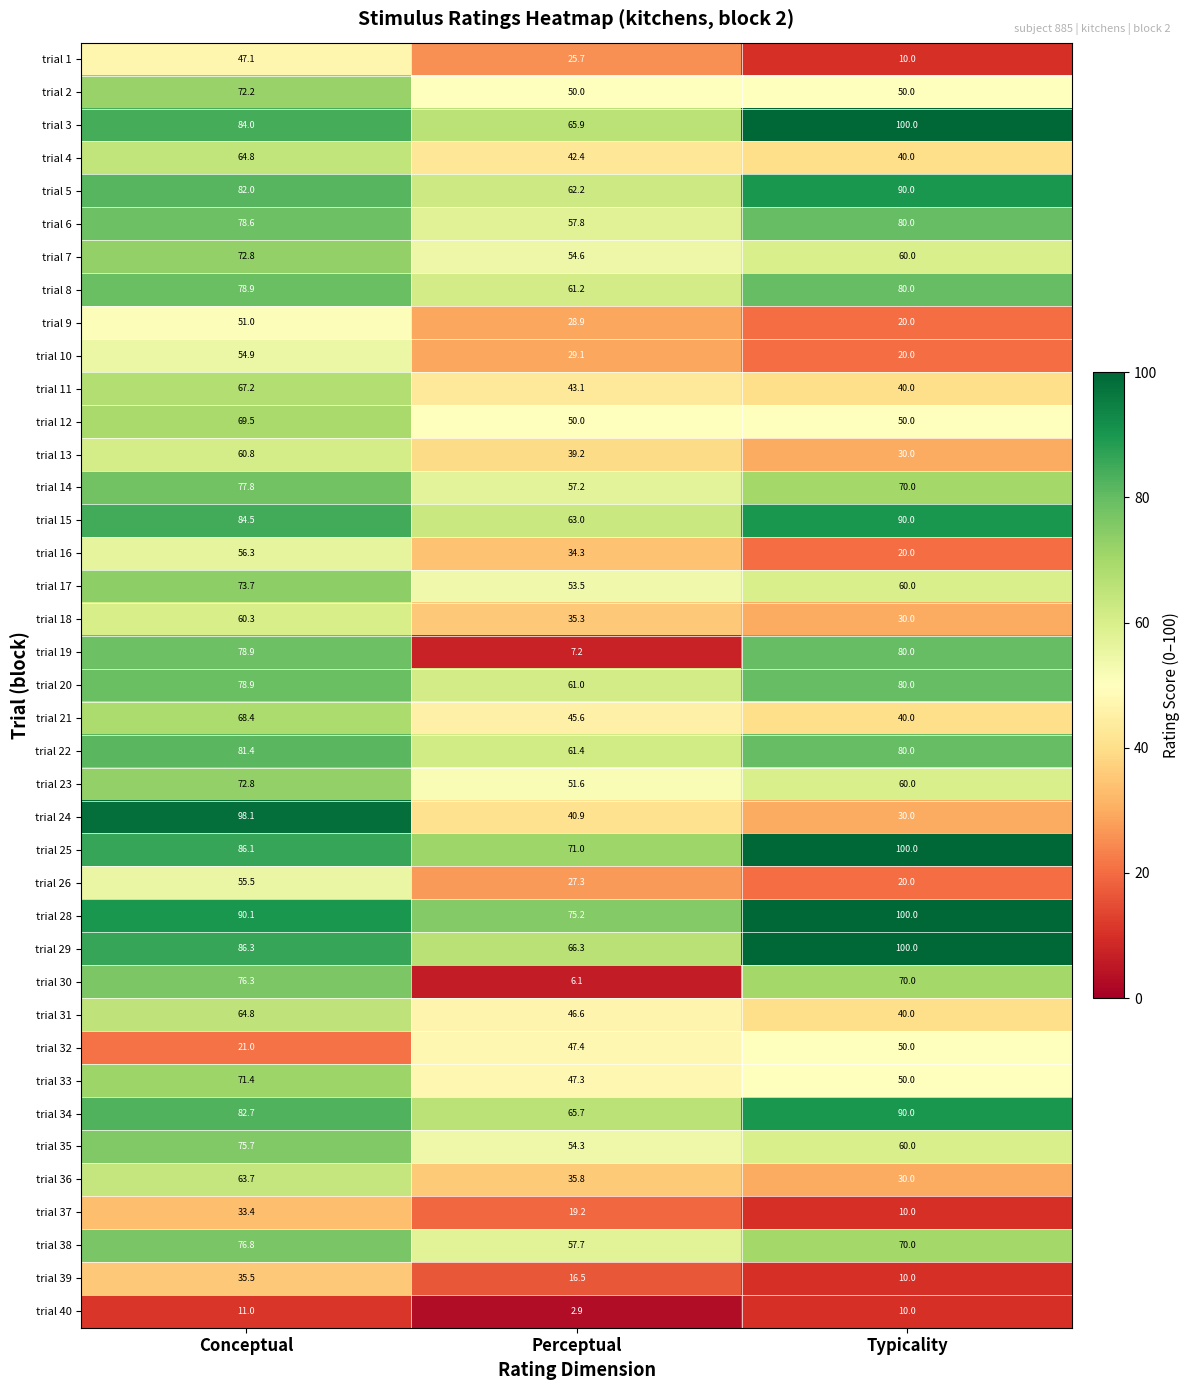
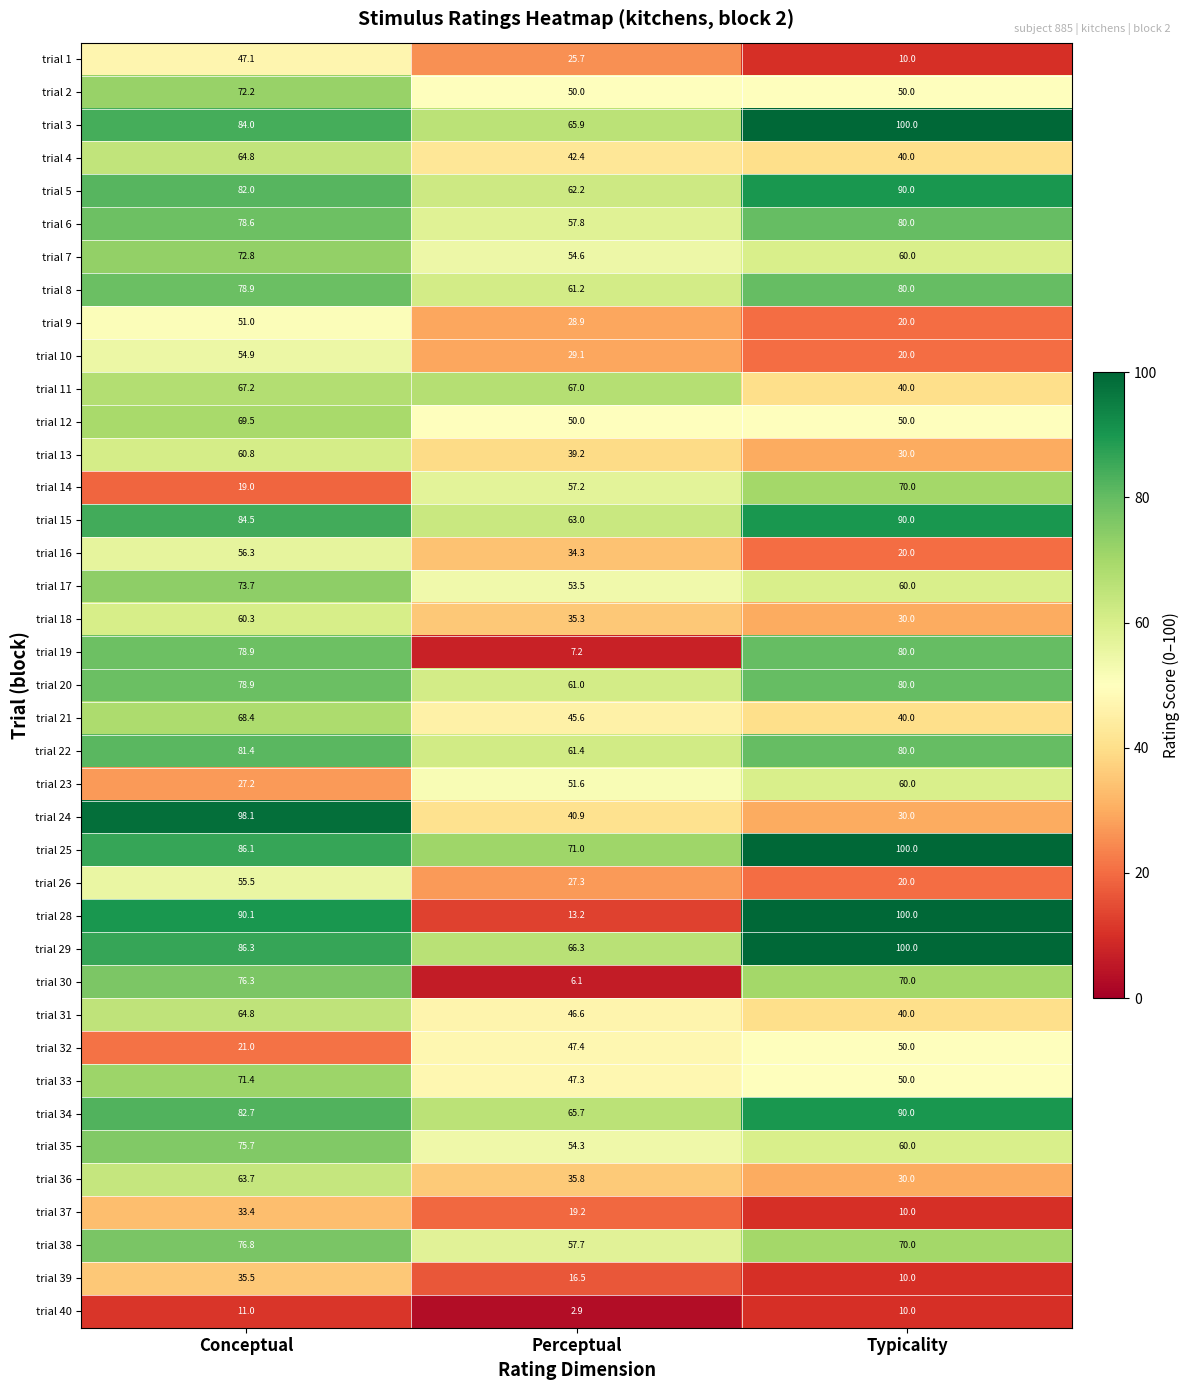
trial 11, Perceptual: 43.1 -> 67.0
trial 14, Conceptual: 77.8 -> 19.0
trial 23, Conceptual: 72.8 -> 27.2
trial 28, Perceptual: 75.2 -> 13.2
